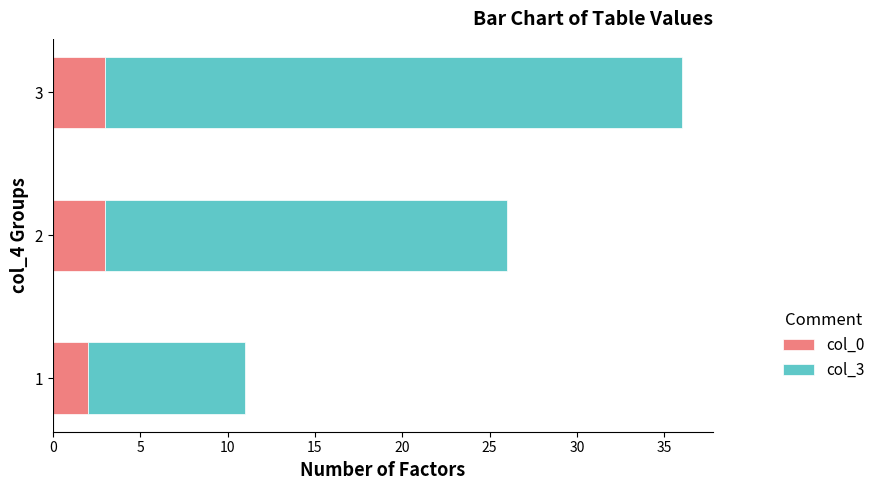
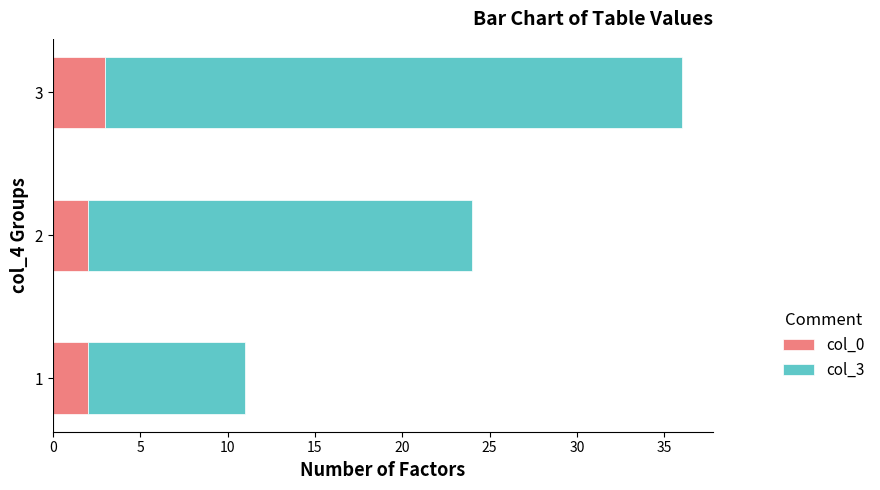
col_0, 2: 3 -> 2
col_3, 2: 23 -> 22
